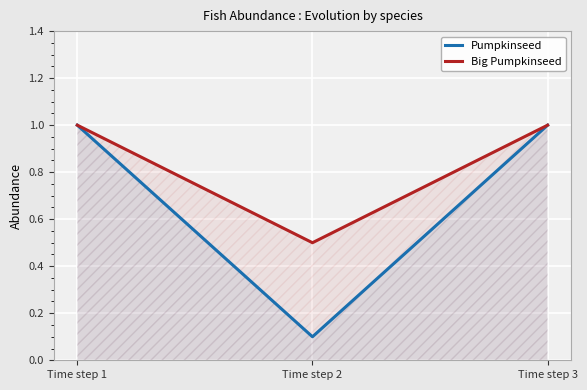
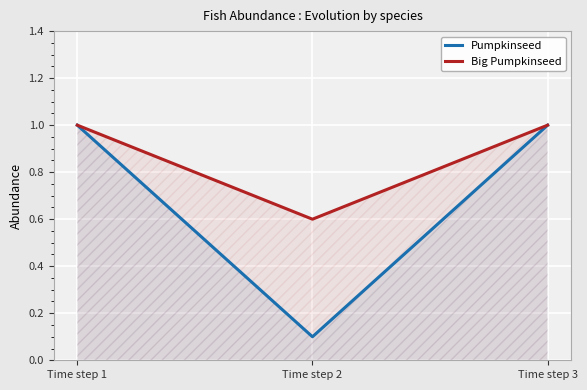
Big Pumpkinseed, Time step 2: 0.5 -> 0.6
